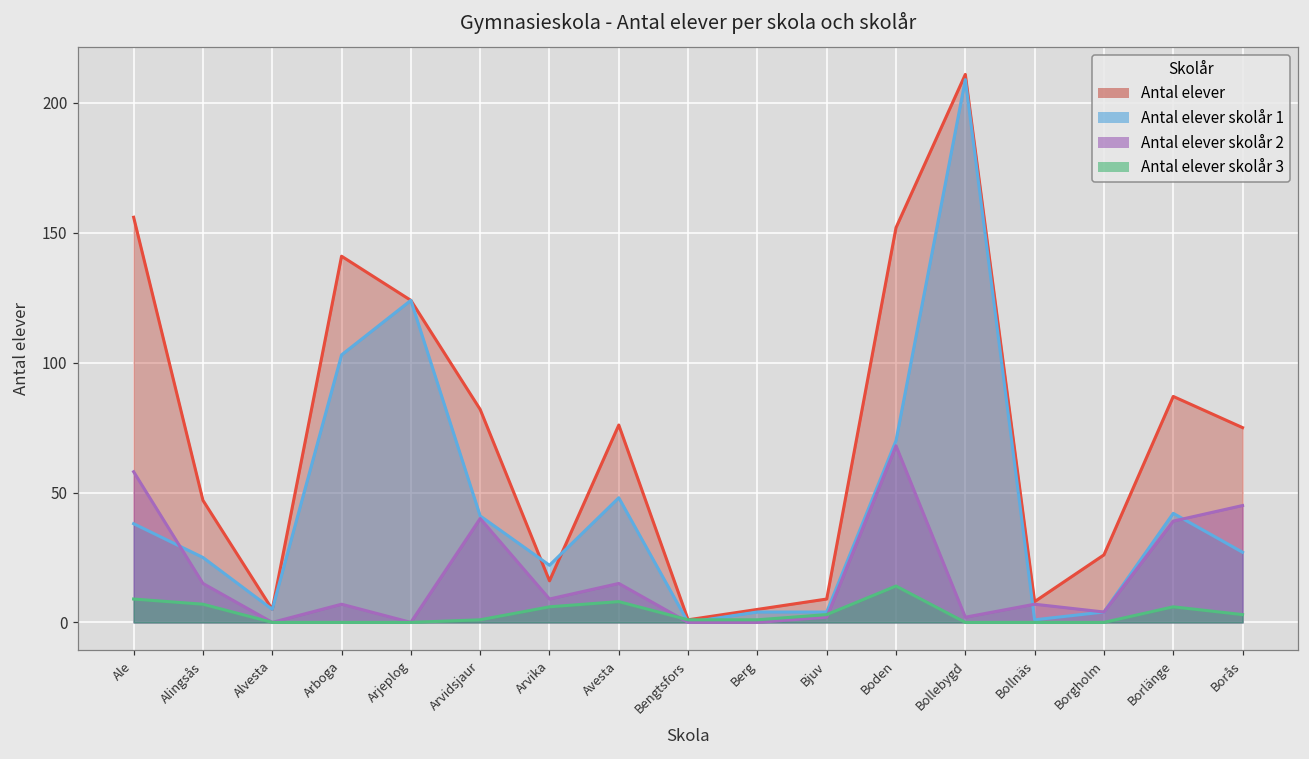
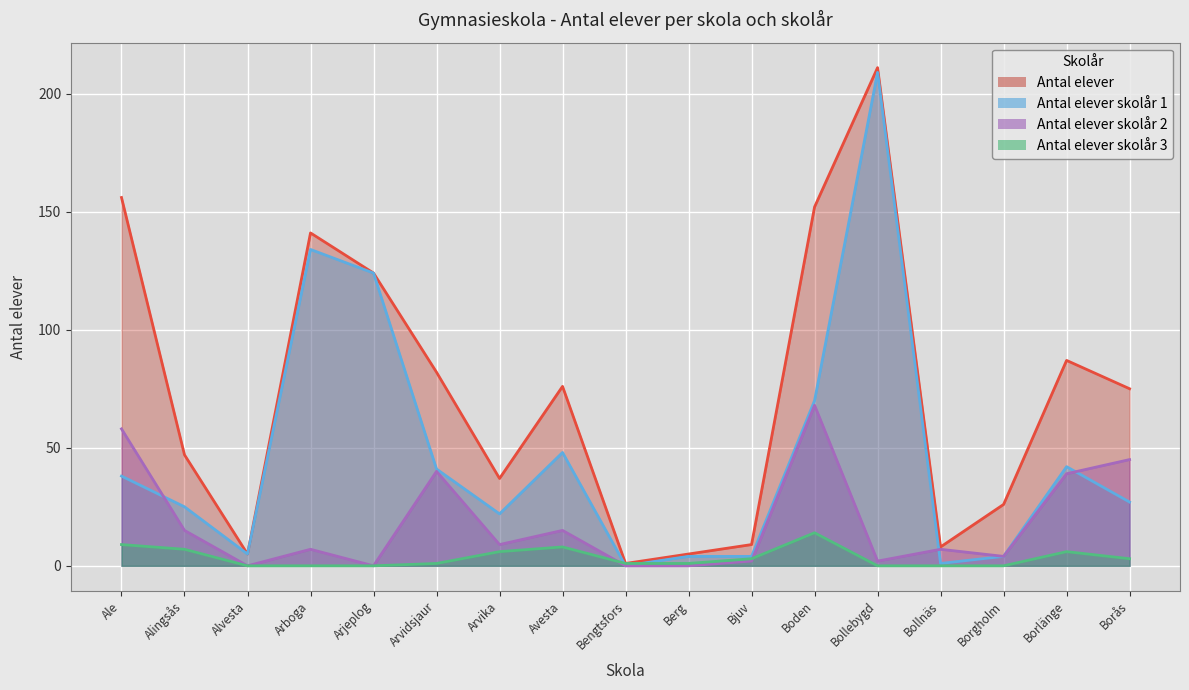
Antal elever skolår 1, Arboga: 103 -> 134
Antal elever, Arvika: 16 -> 37
